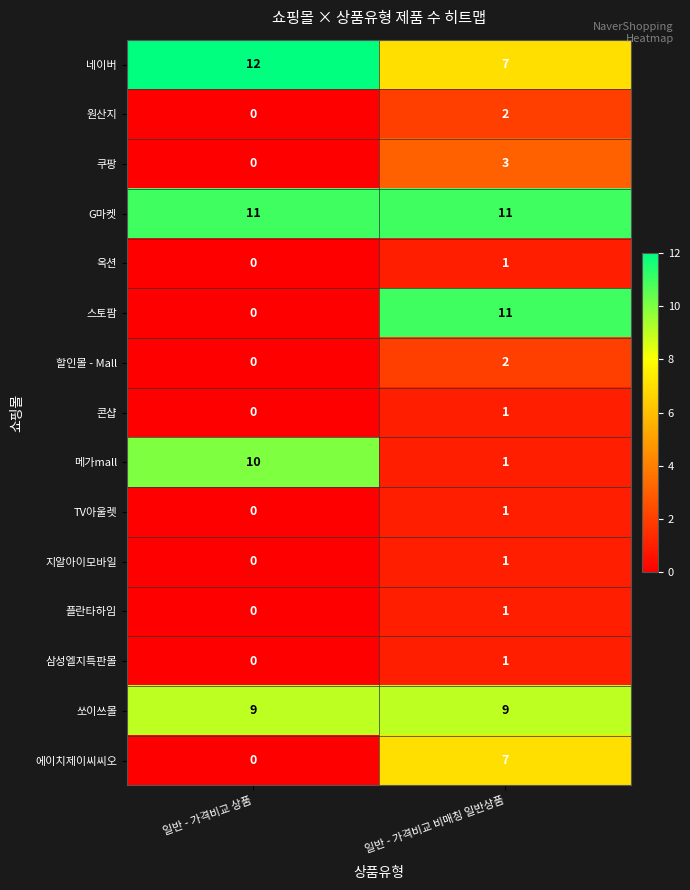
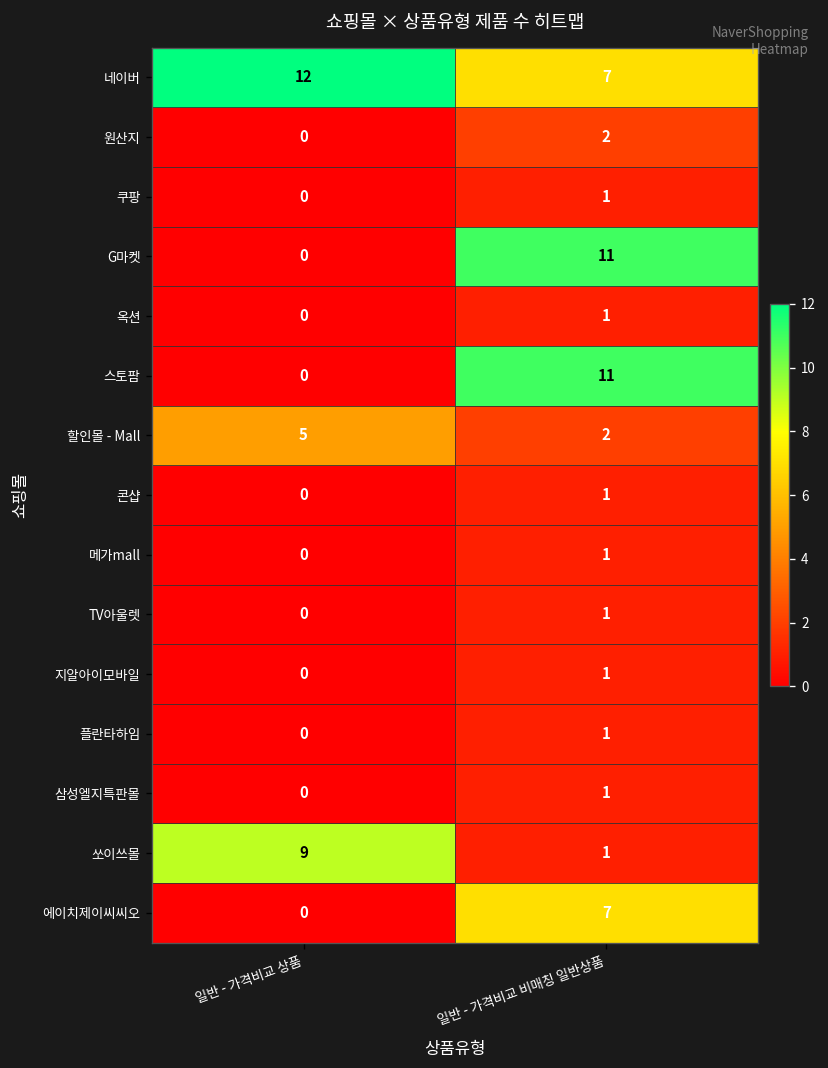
쿠팡, 일반 - 가격비교 비매칭 일반상품: 3 -> 1
G마켓, 일반 - 가격비교 상품: 11 -> 0
할인몰 - Mall, 일반 - 가격비교 상품: 0 -> 5
메가mall, 일반 - 가격비교 상품: 10 -> 0
쏘이쓰몰, 일반 - 가격비교 비매칭 일반상품: 9 -> 1
